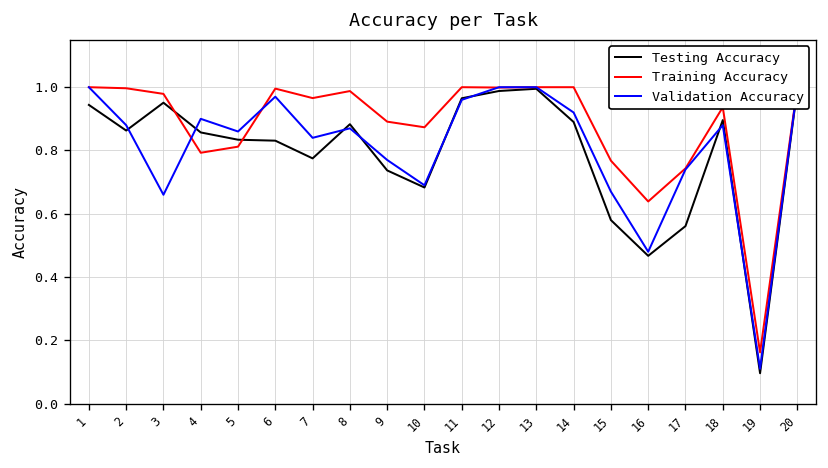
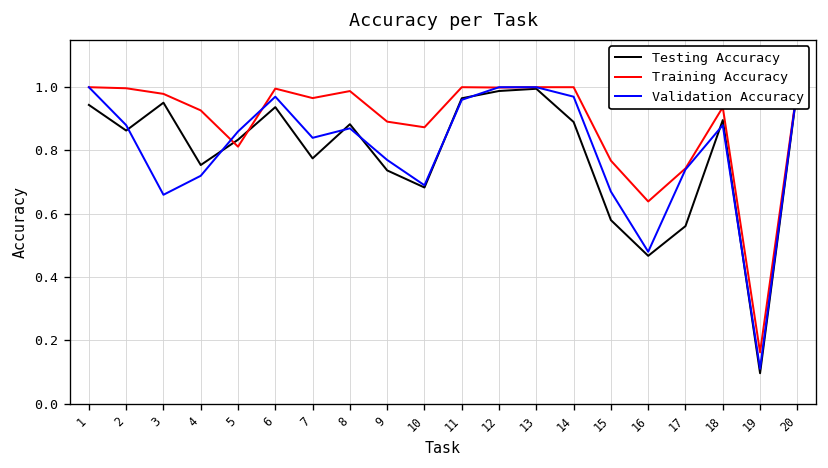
Testing Accuracy, 4: 0.86 -> 0.75
Training Accuracy, 4: 0.79 -> 0.93
Validation Accuracy, 4: 0.90 -> 0.72
Testing Accuracy, 6: 0.83 -> 0.94
Validation Accuracy, 14: 0.92 -> 0.97
